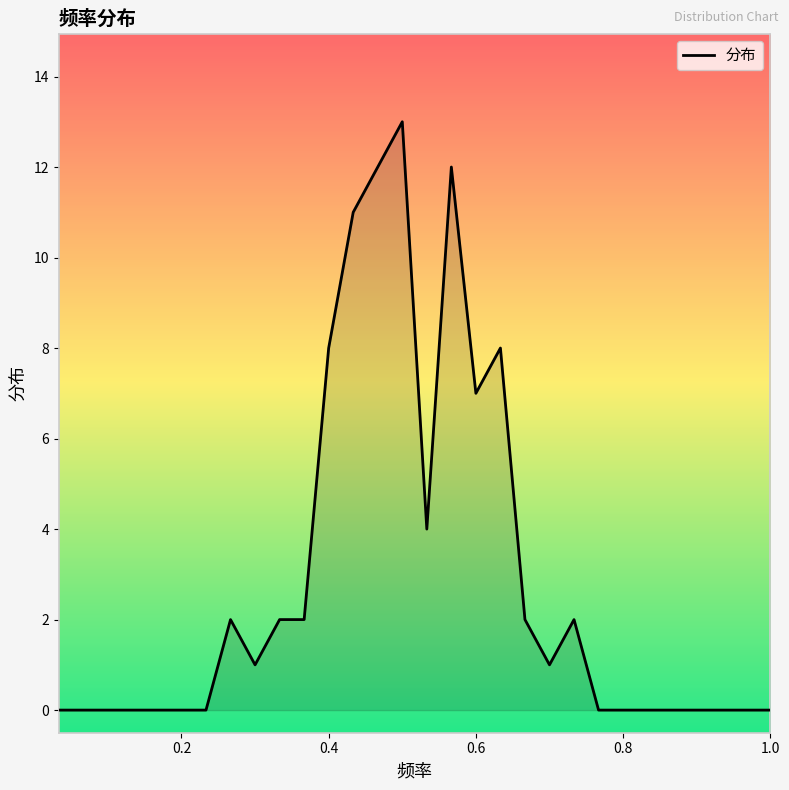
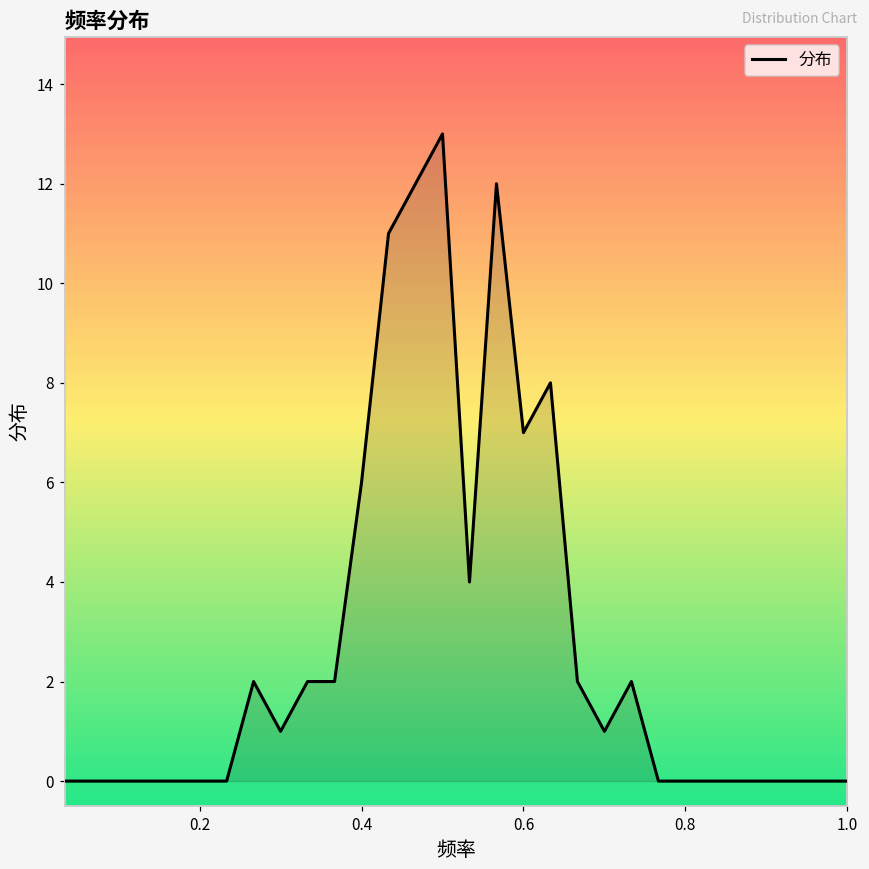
0.4: 8 -> 6
